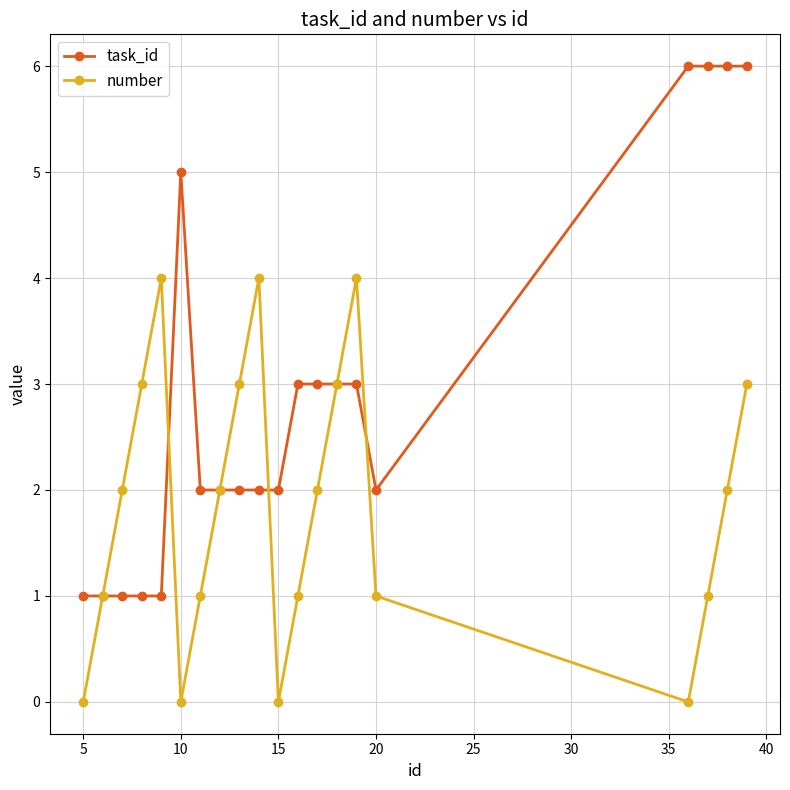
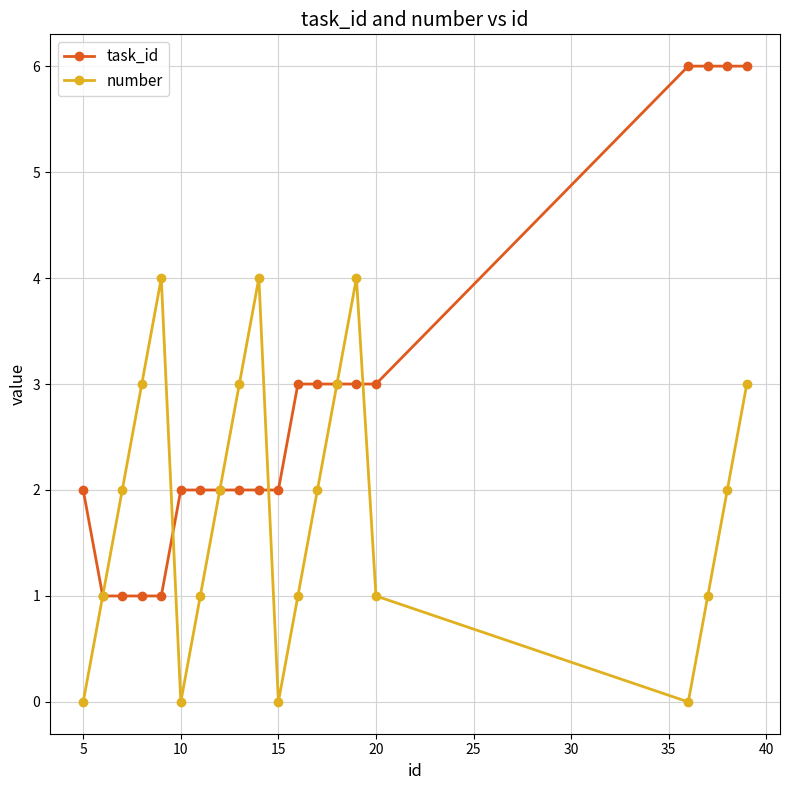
task_id, 5: 1 -> 2
task_id, 10: 5 -> 2
task_id, 20: 2 -> 3
